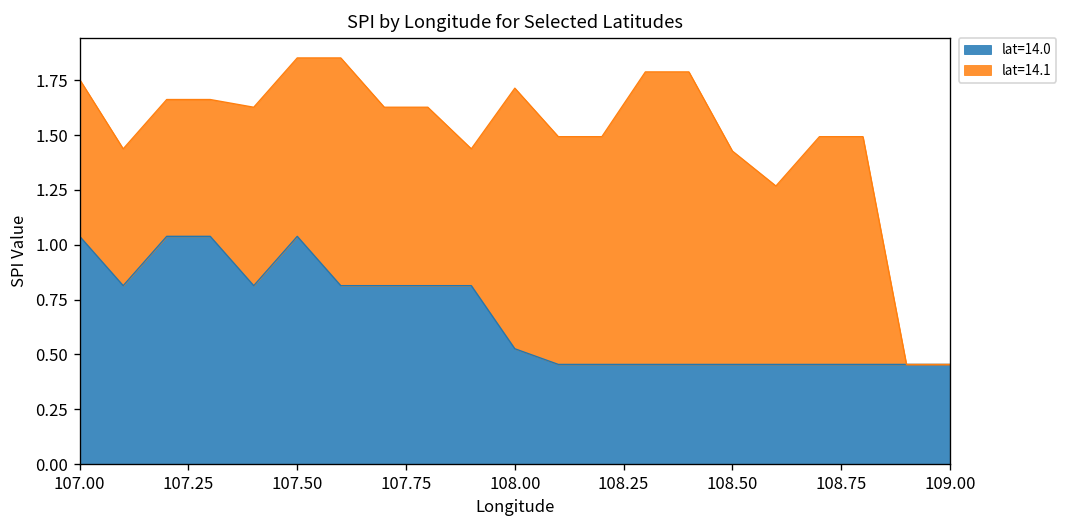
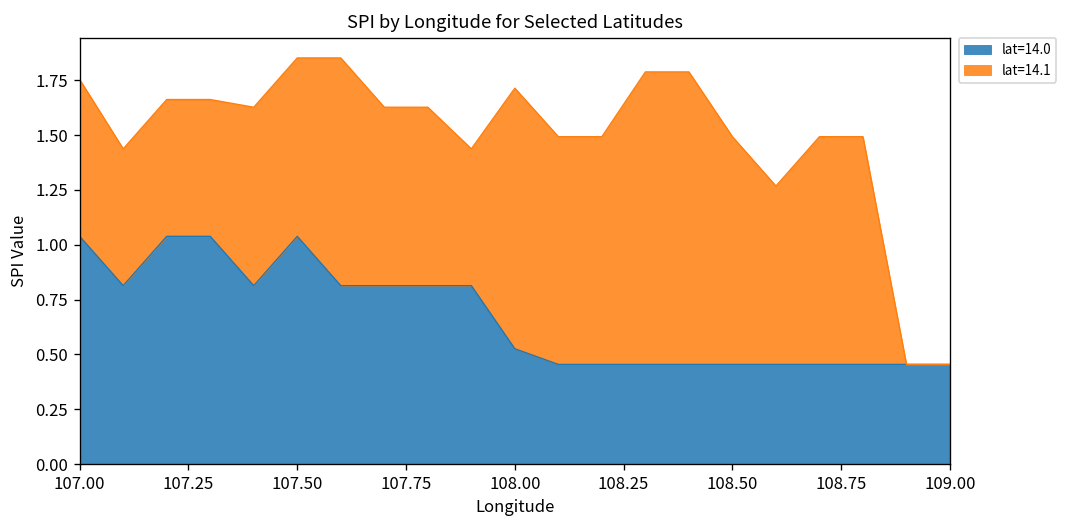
lat=14.1, 108.50: 0.97 -> 1.04
